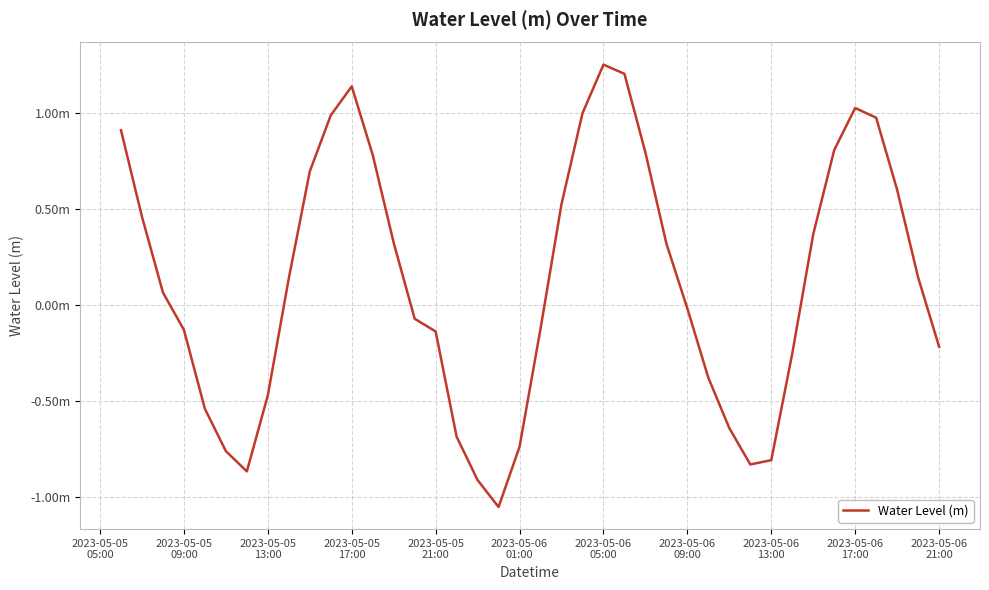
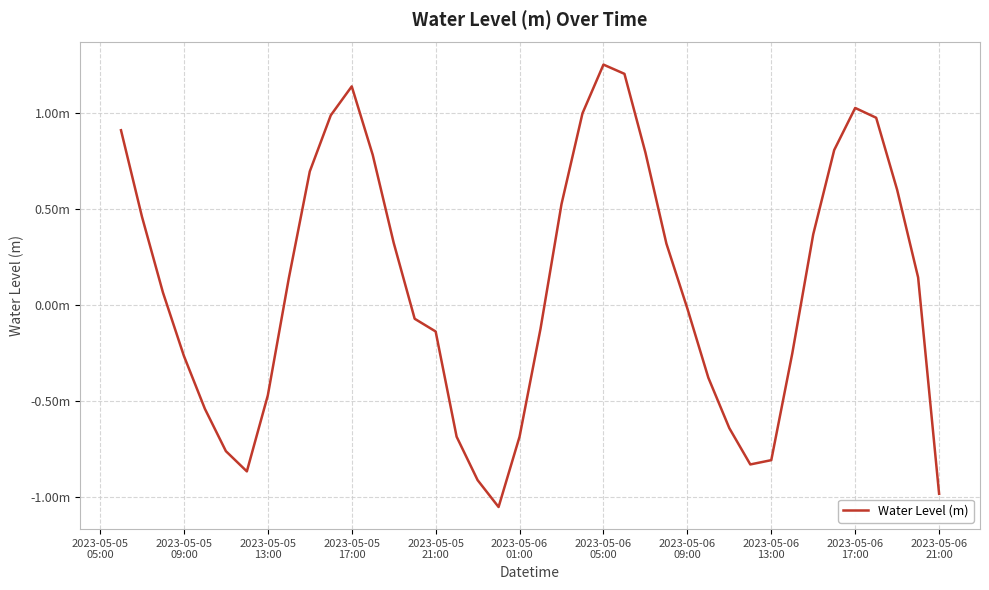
2023-05-05 09:00: -0.13m -> -0.26m
2023-05-06 01:00: -0.74m -> -0.69m
2023-05-06 21:00: -0.22m -> -0.98m
